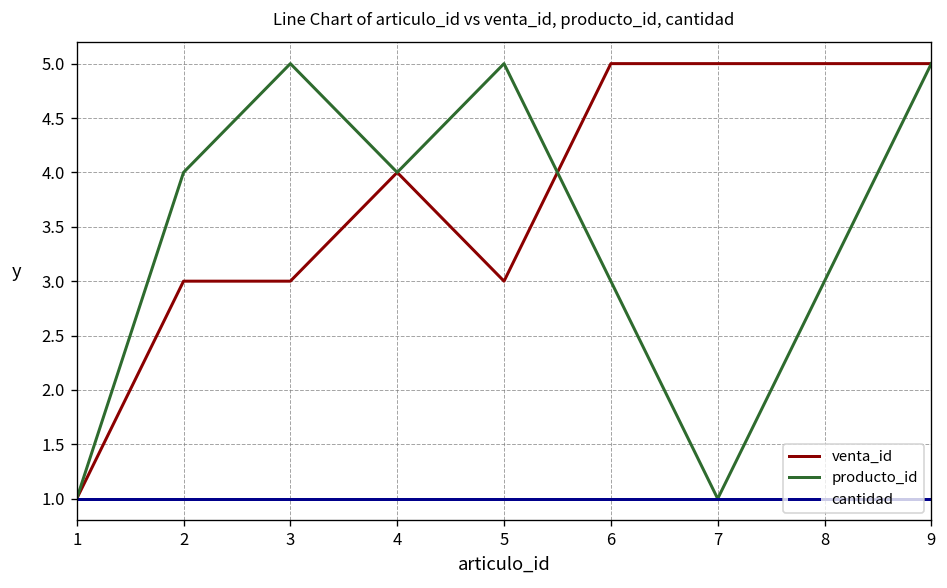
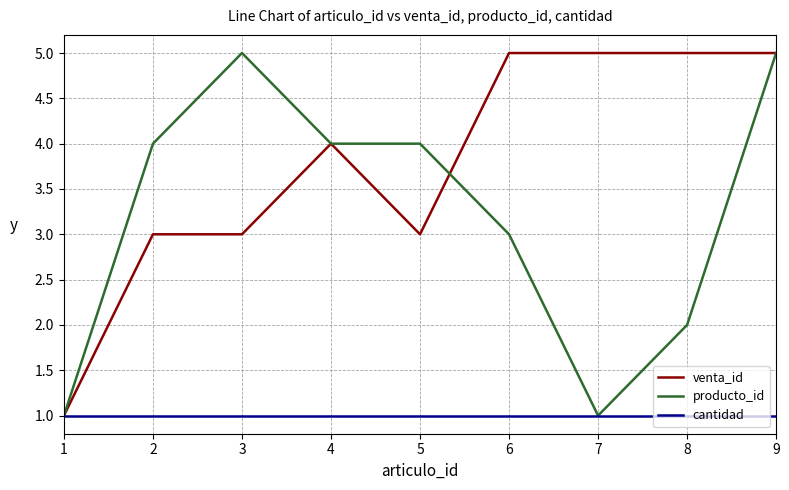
producto_id, 5: 5 -> 4
producto_id, 8: 3 -> 2
